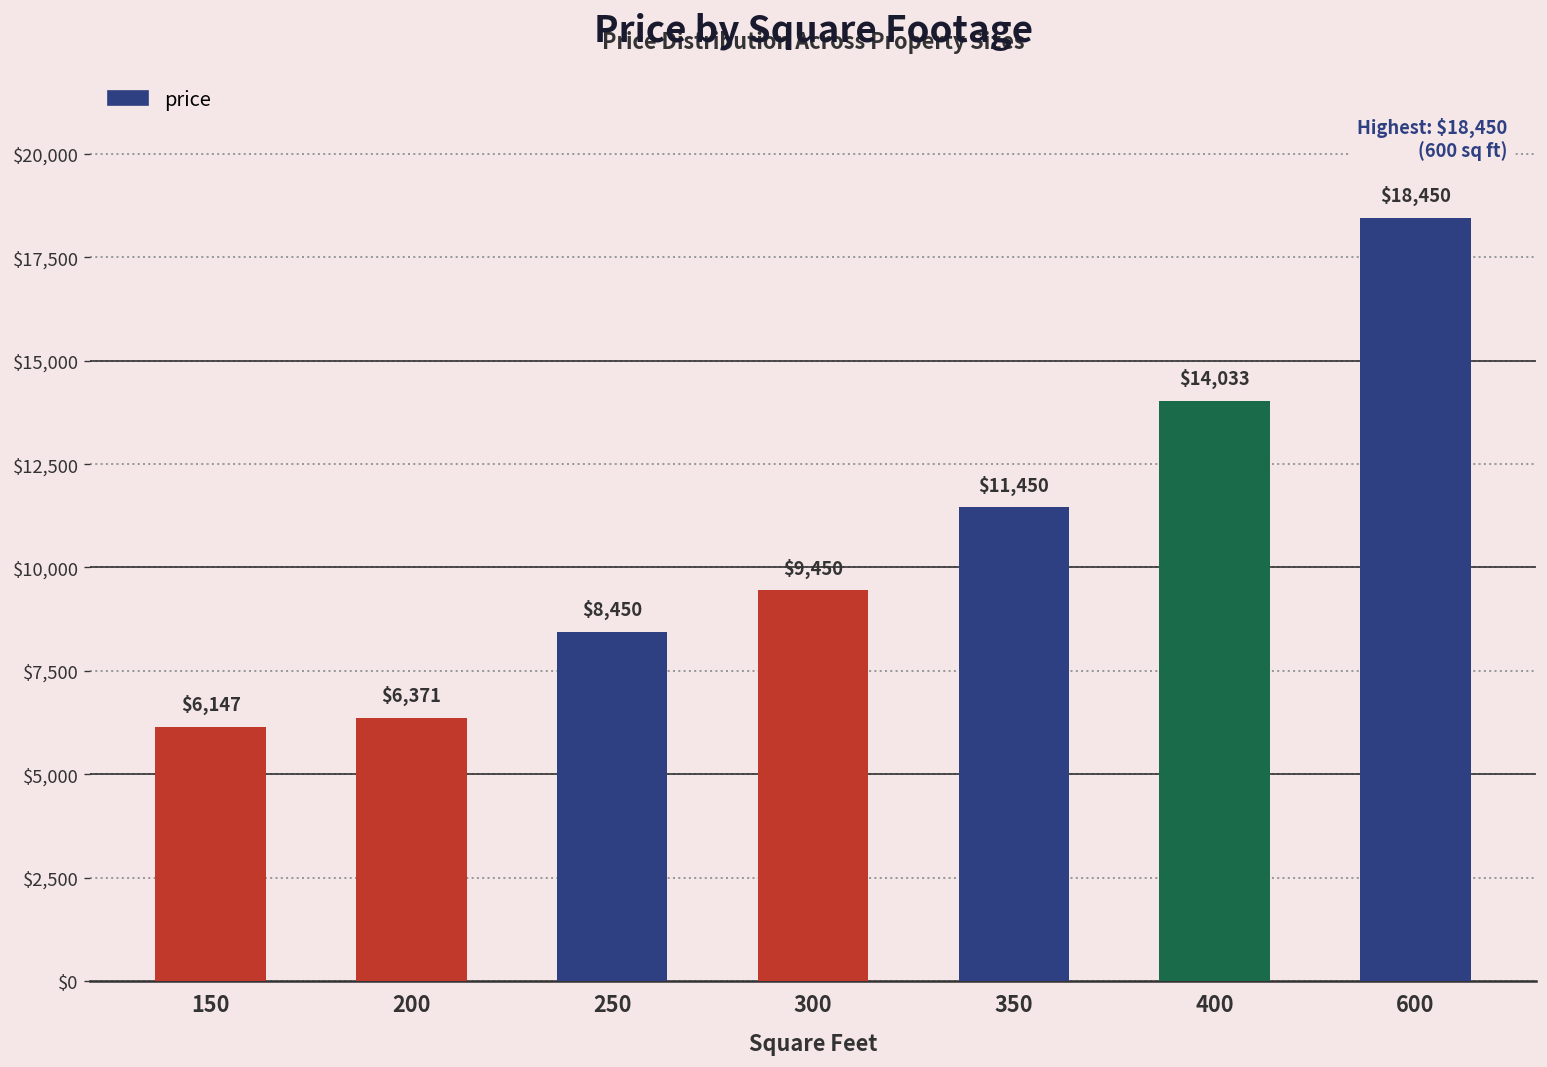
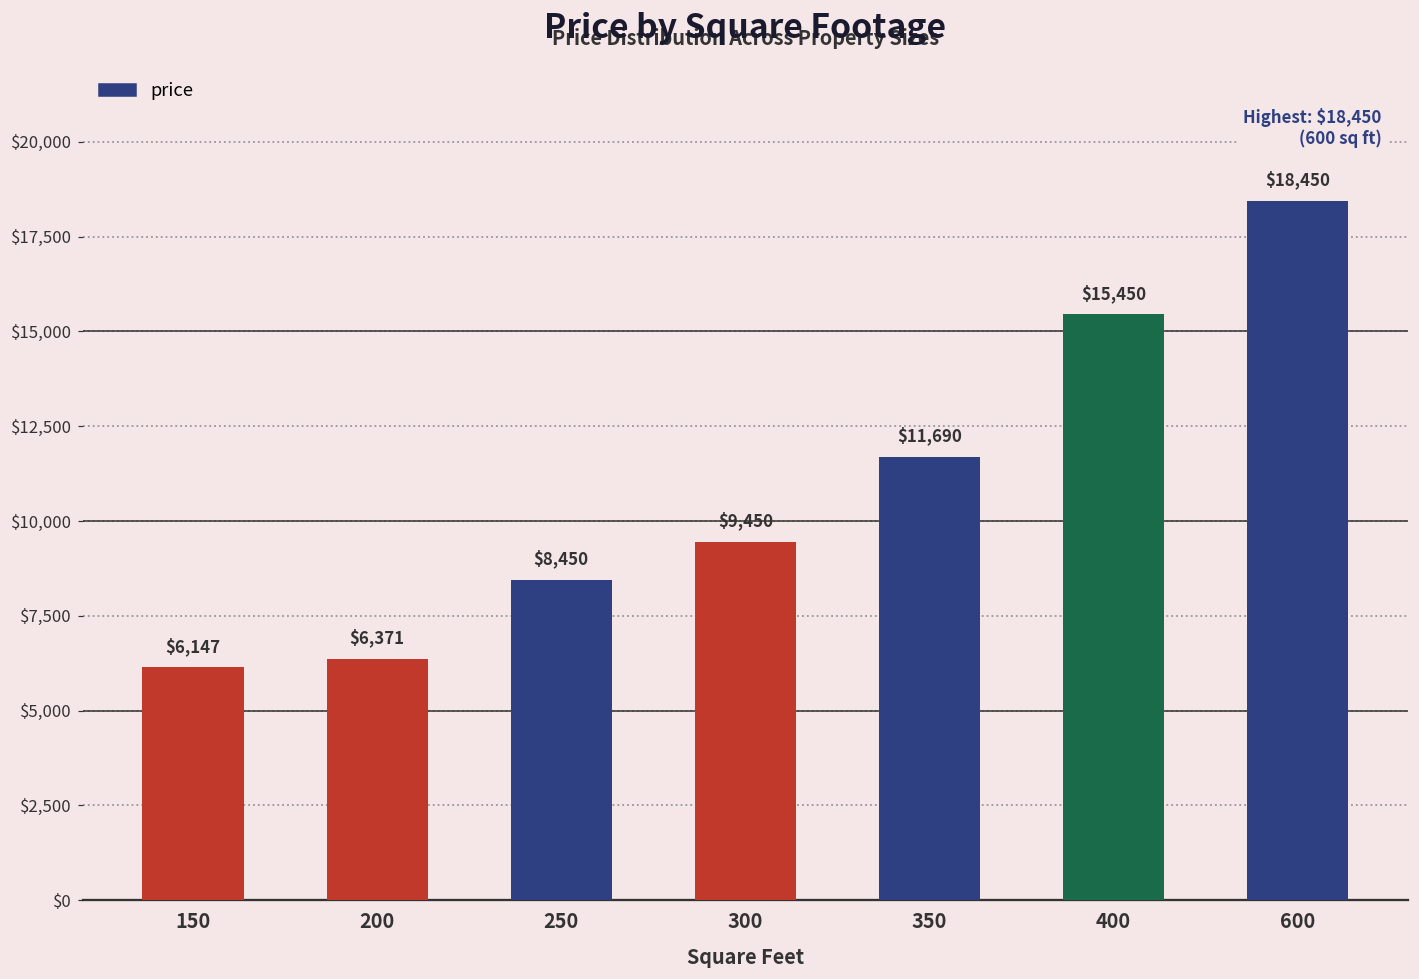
350: $11,450 -> $11,690
400: $14,033 -> $15,450
